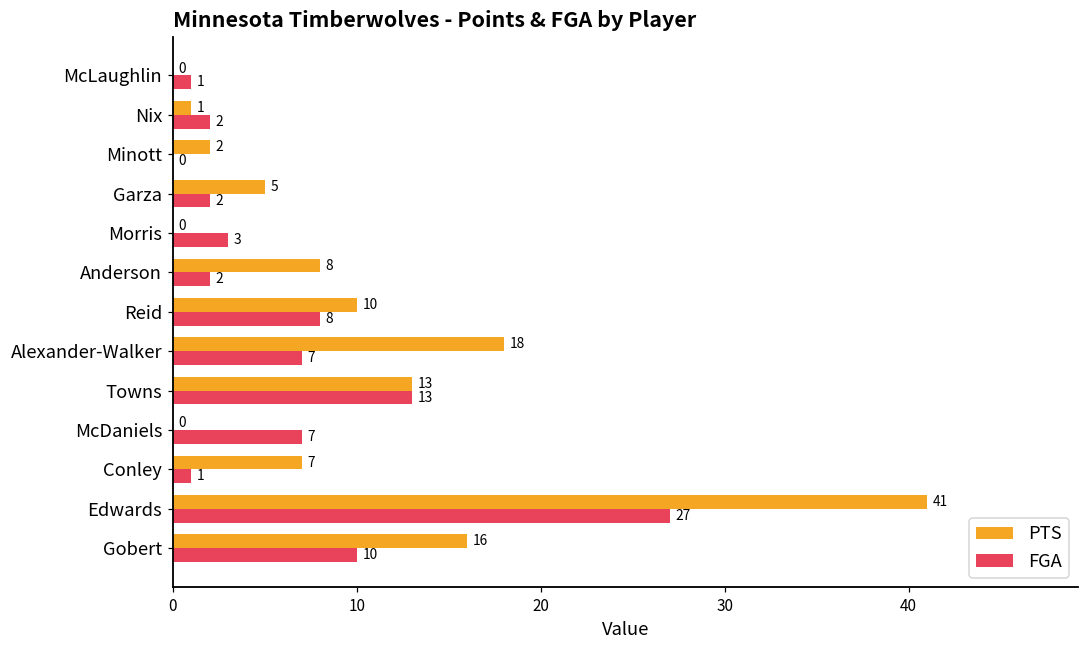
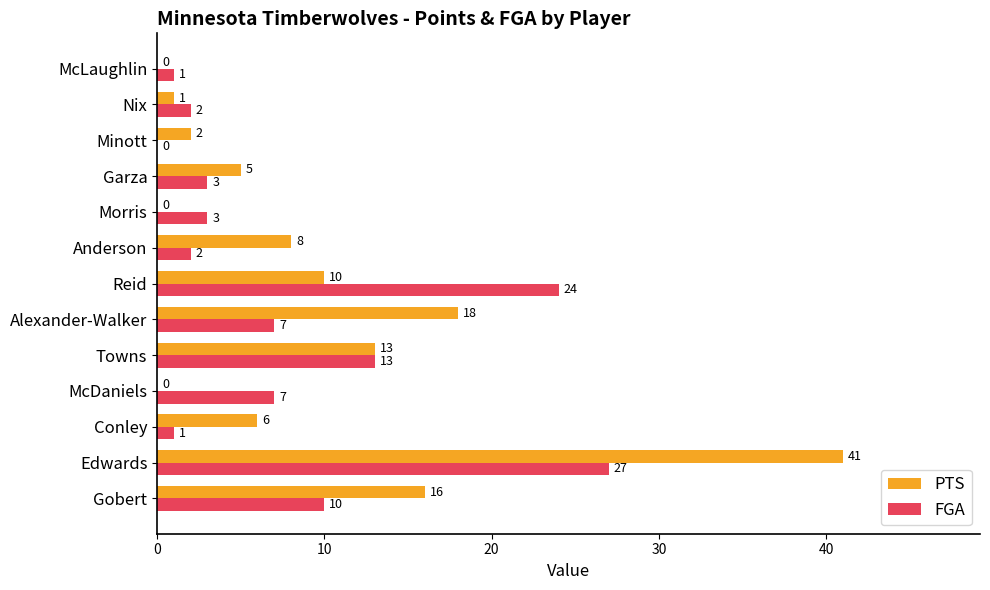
FGA, Garza: 2 -> 3
FGA, Reid: 8 -> 24
PTS, Conley: 7 -> 6
